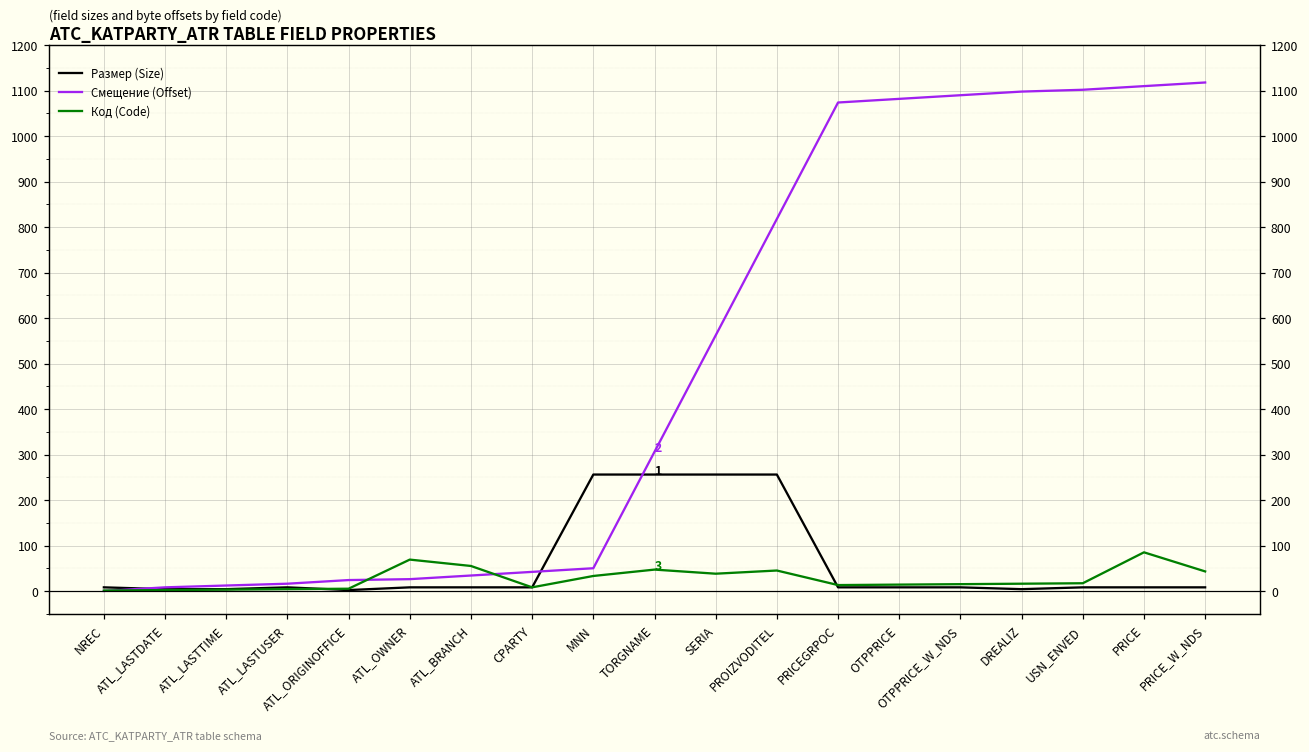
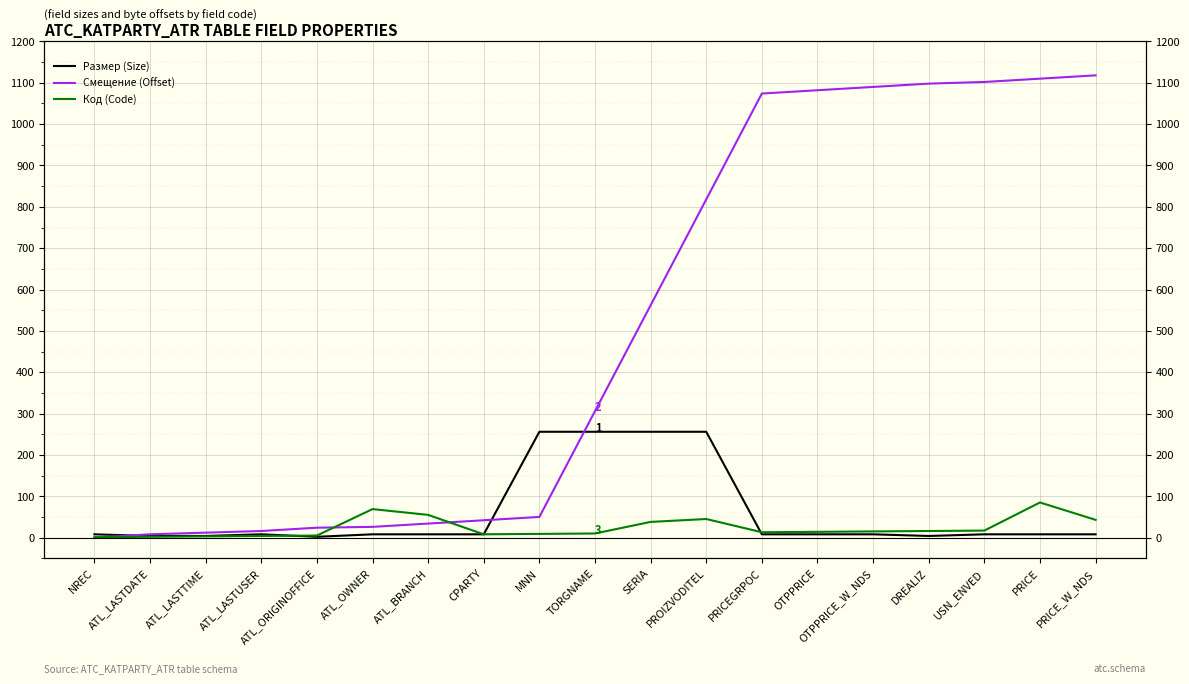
Код (Code), MNN: 30 -> 10
Код (Code), TORGNAME: 50 -> 10
